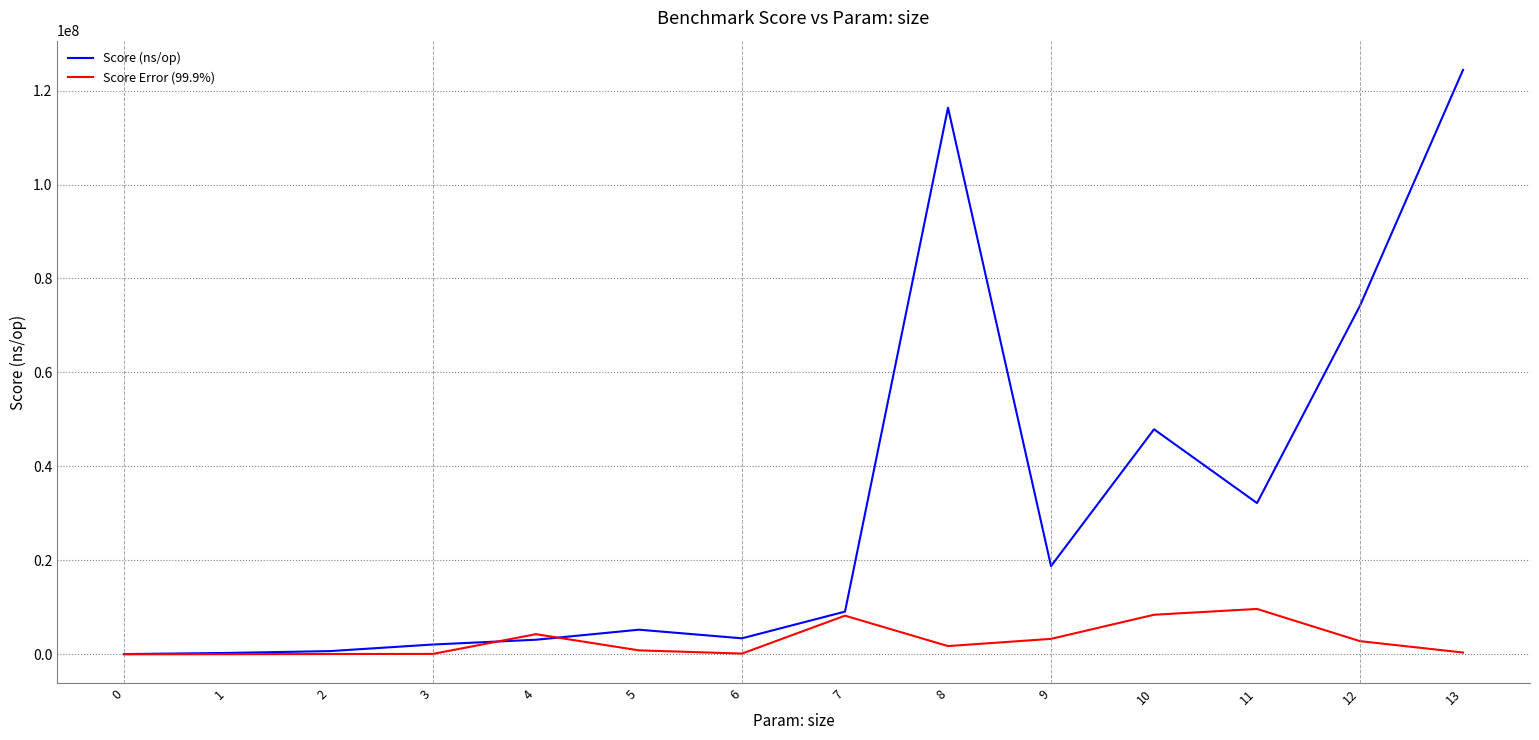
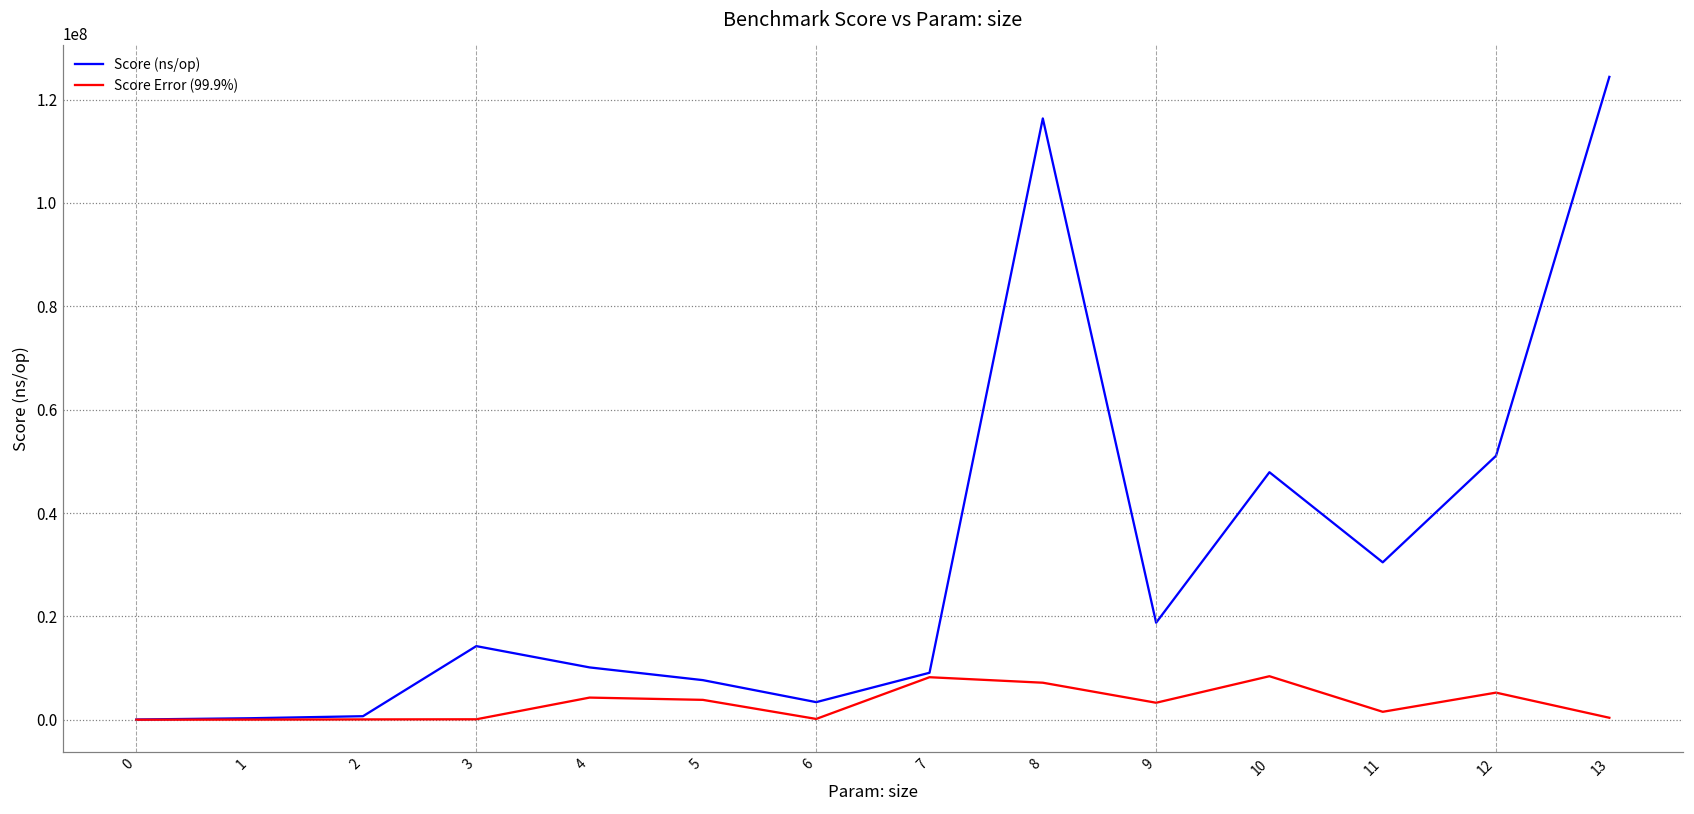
Score (ns/op), 3: 2000000 -> 14000000
Score (ns/op), 4: 3000000 -> 10000000
Score (ns/op), 5: 5000000 -> 8000000
Score Error (99.9%), 5: 1000000 -> 4000000
Score Error (99.9%), 8: 2000000 -> 7000000
Score (ns/op), 11: 32000000 -> 30000000
Score Error (99.9%), 11: 10000000 -> 2000000
Score (ns/op), 12: 74000000 -> 51000000
Score Error (99.9%), 12: 3000000 -> 5000000
